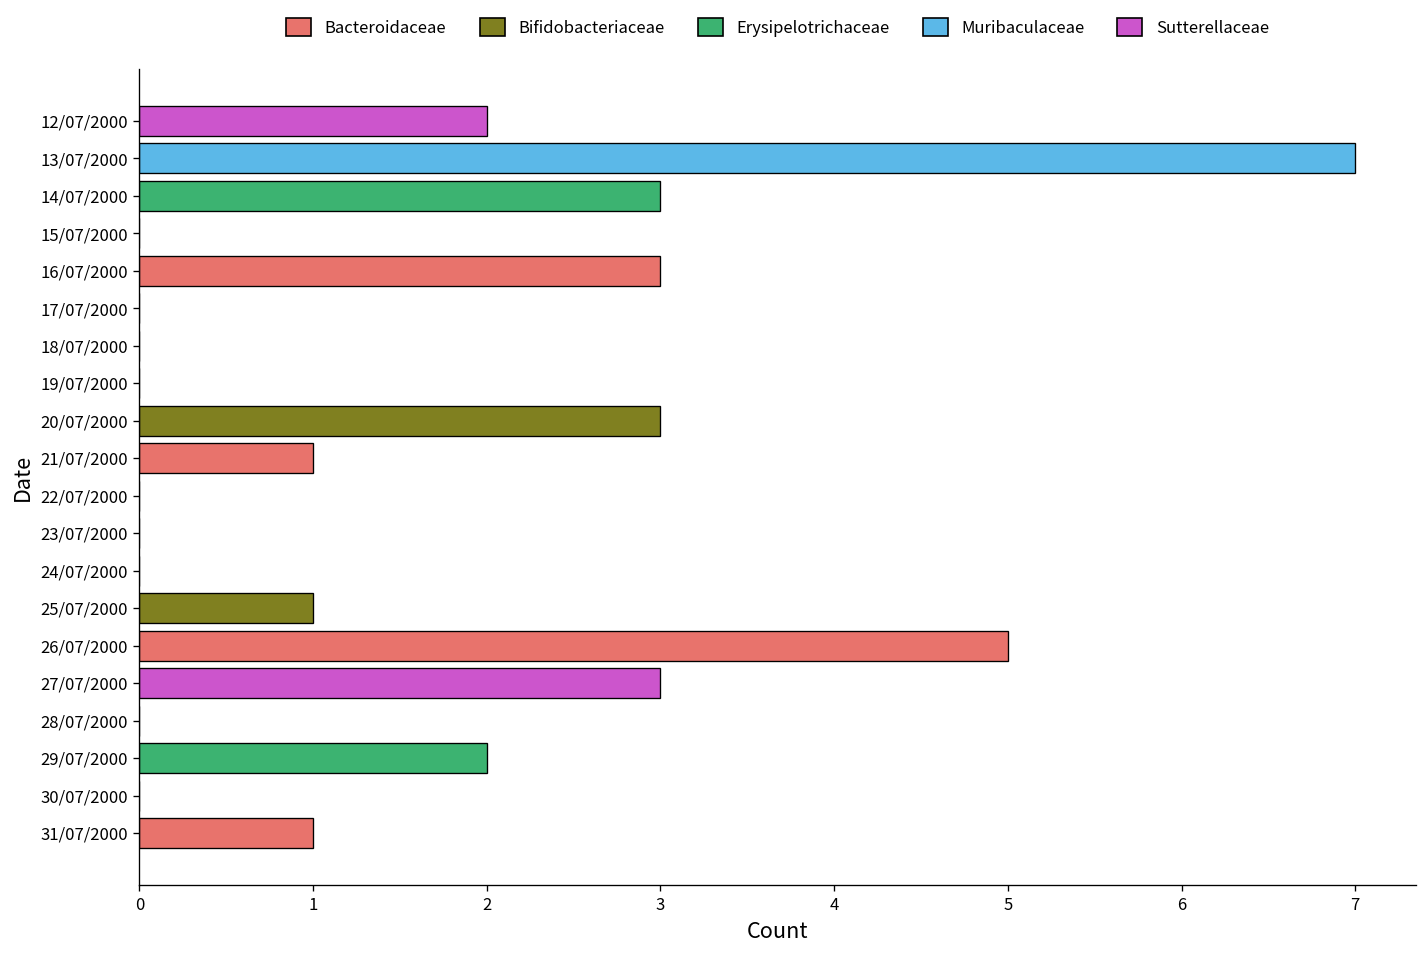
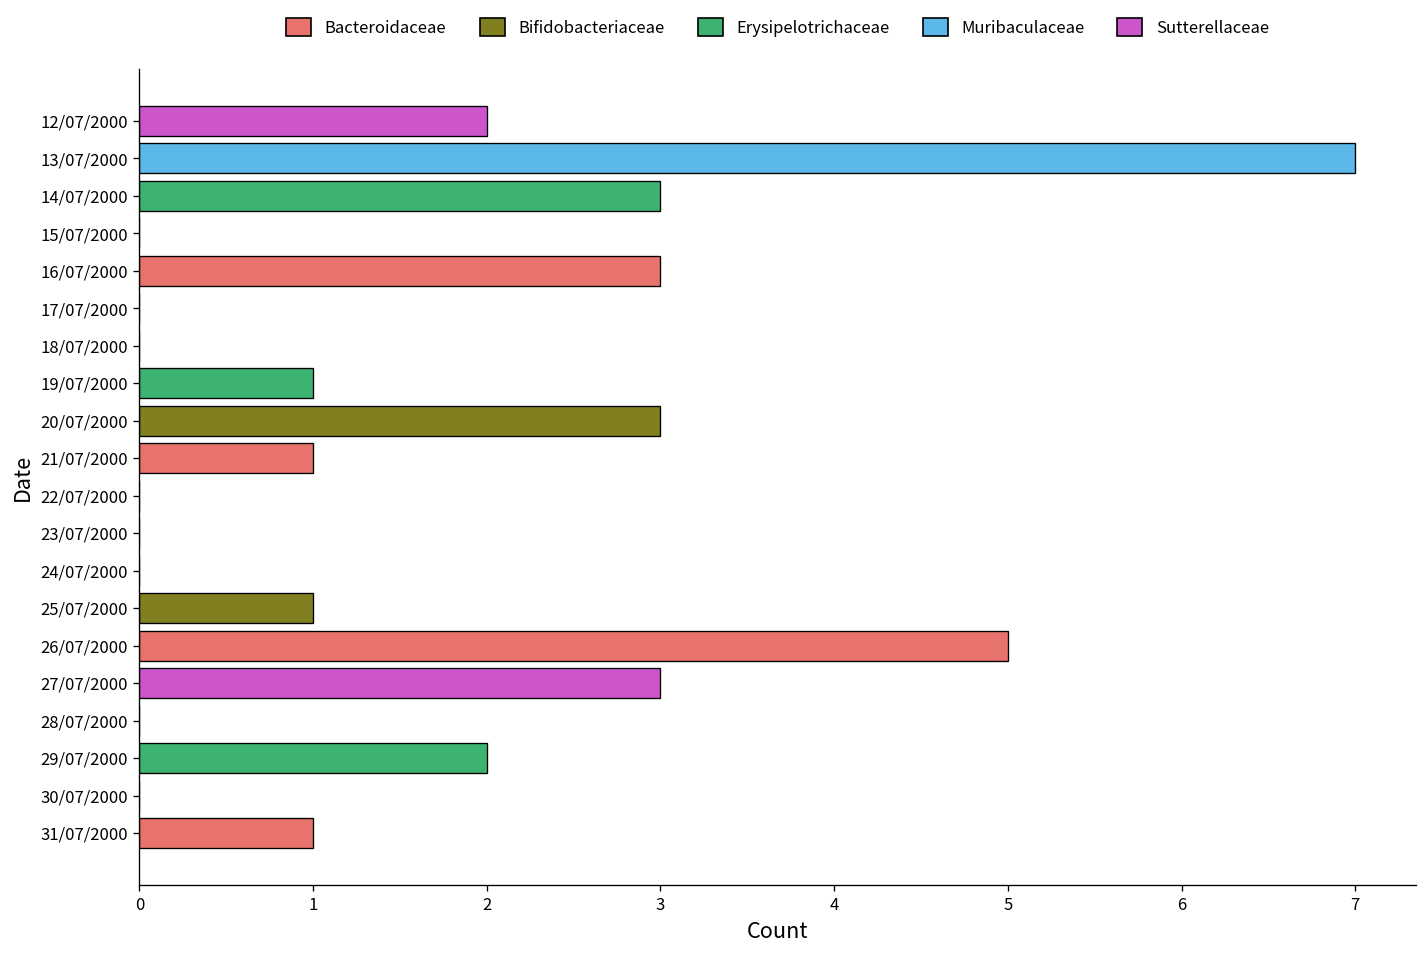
19/07/2000: 0 -> 1
